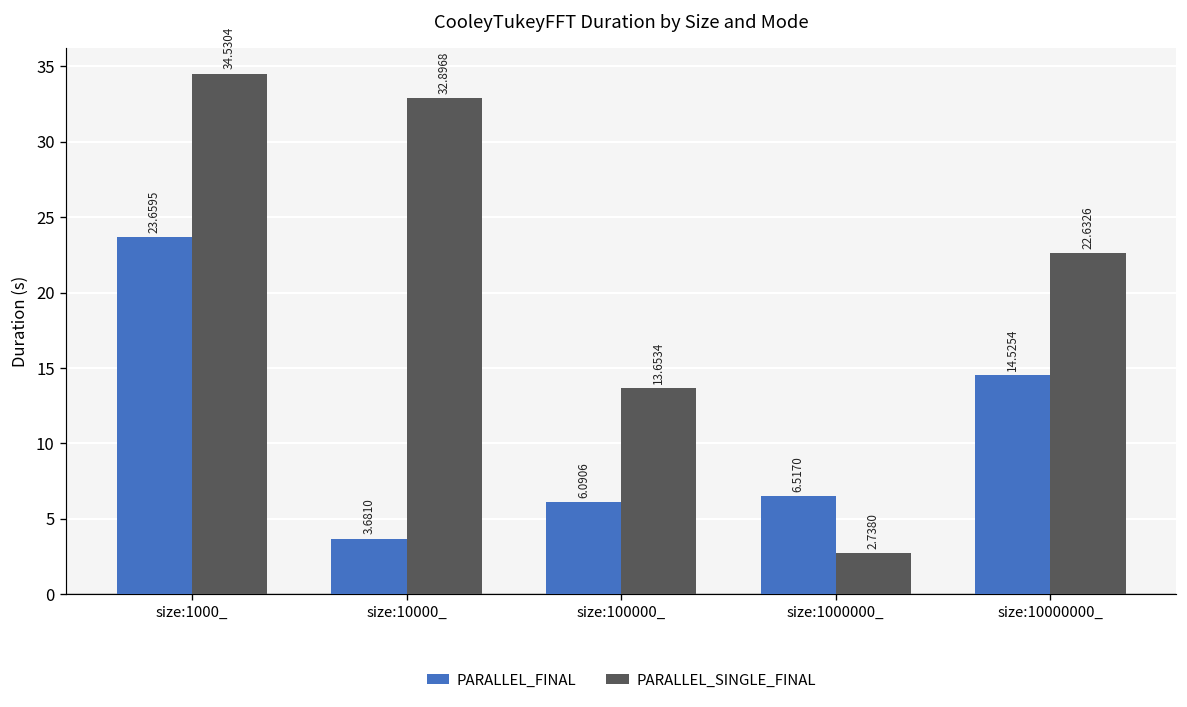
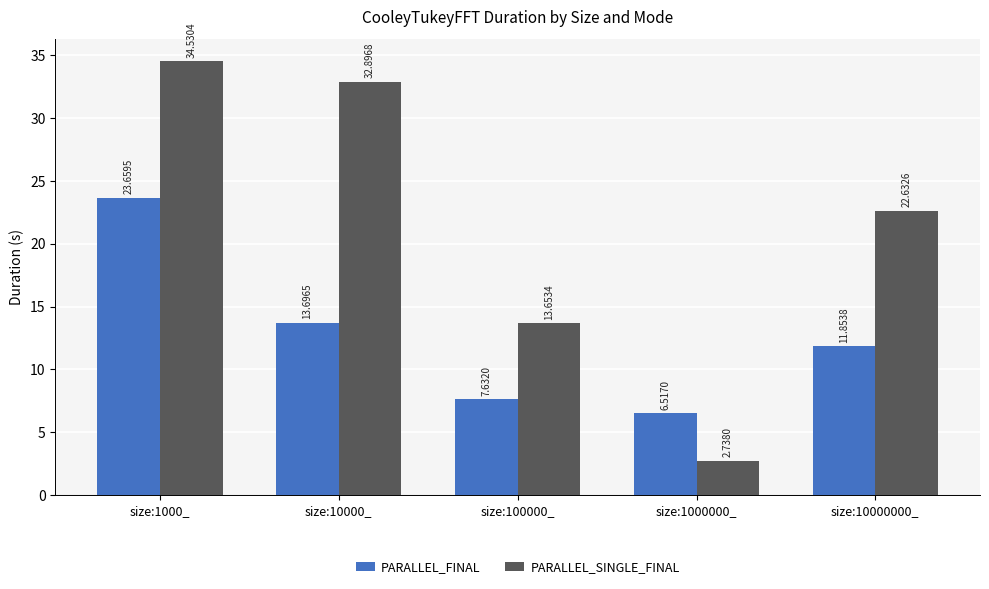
PARALLEL_FINAL, size:10000_: 3.6810 -> 13.6965
PARALLEL_FINAL, size:100000_: 6.0906 -> 7.6320
PARALLEL_FINAL, size:10000000_: 14.5254 -> 11.8538
